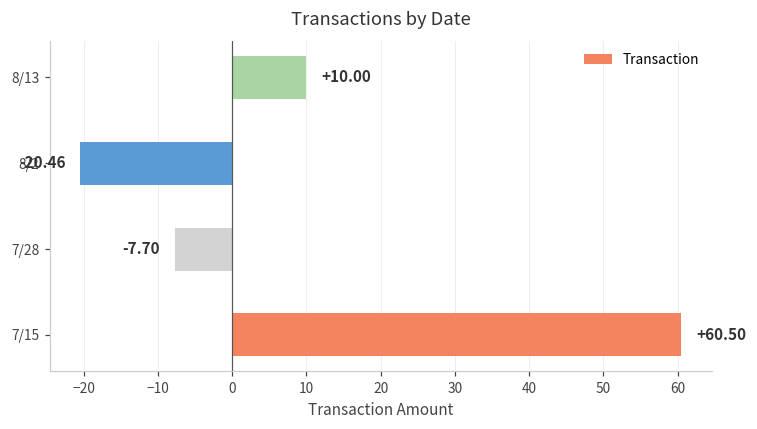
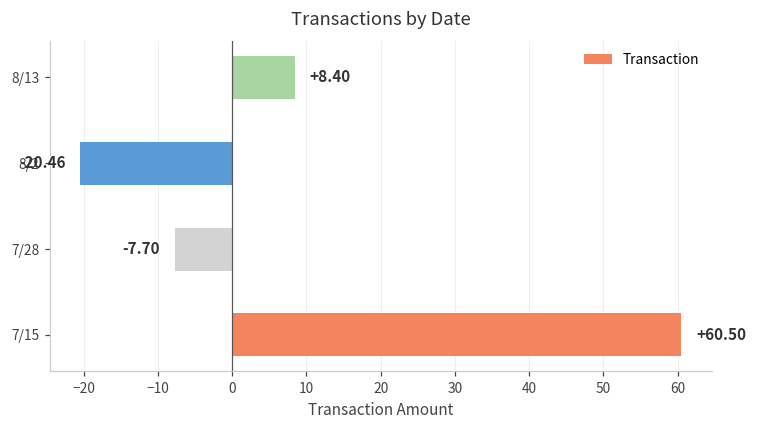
8/13: +10.00 -> +8.40
